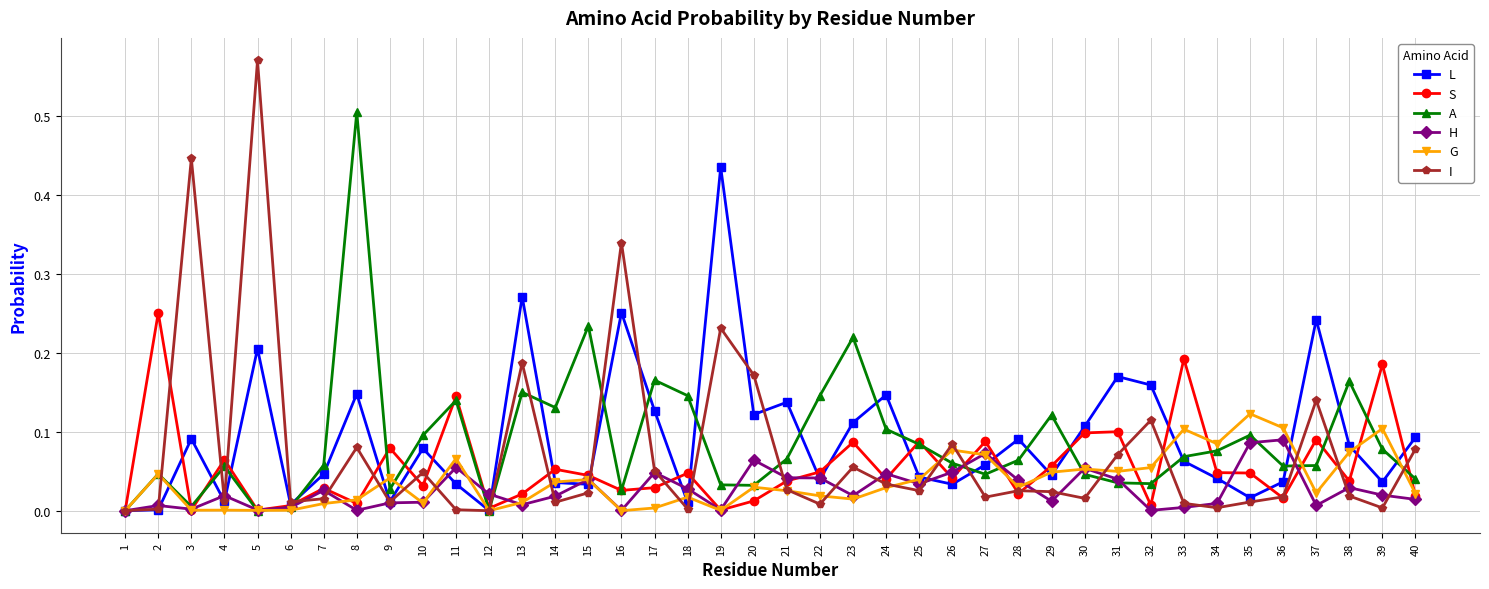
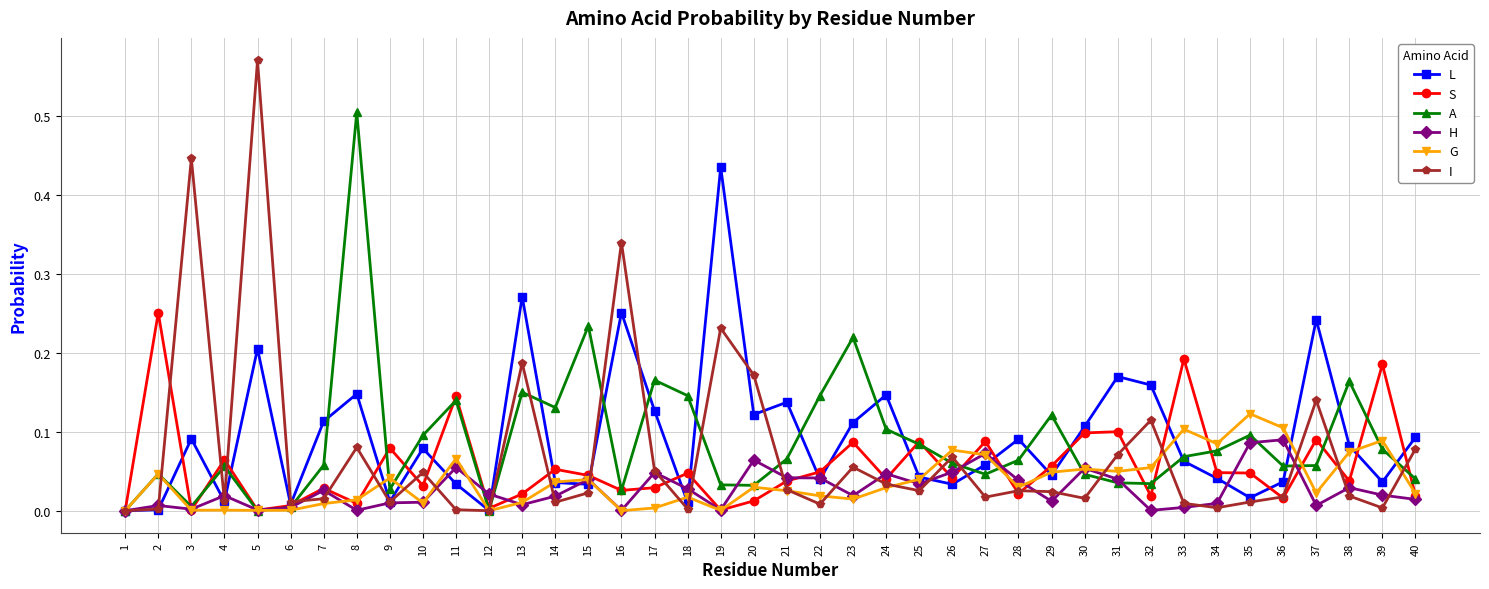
L, 7: 0.05 -> 0.11
I, 26: 0.08 -> 0.07
S, 32: 0.01 -> 0.02
G, 39: 0.10 -> 0.09
